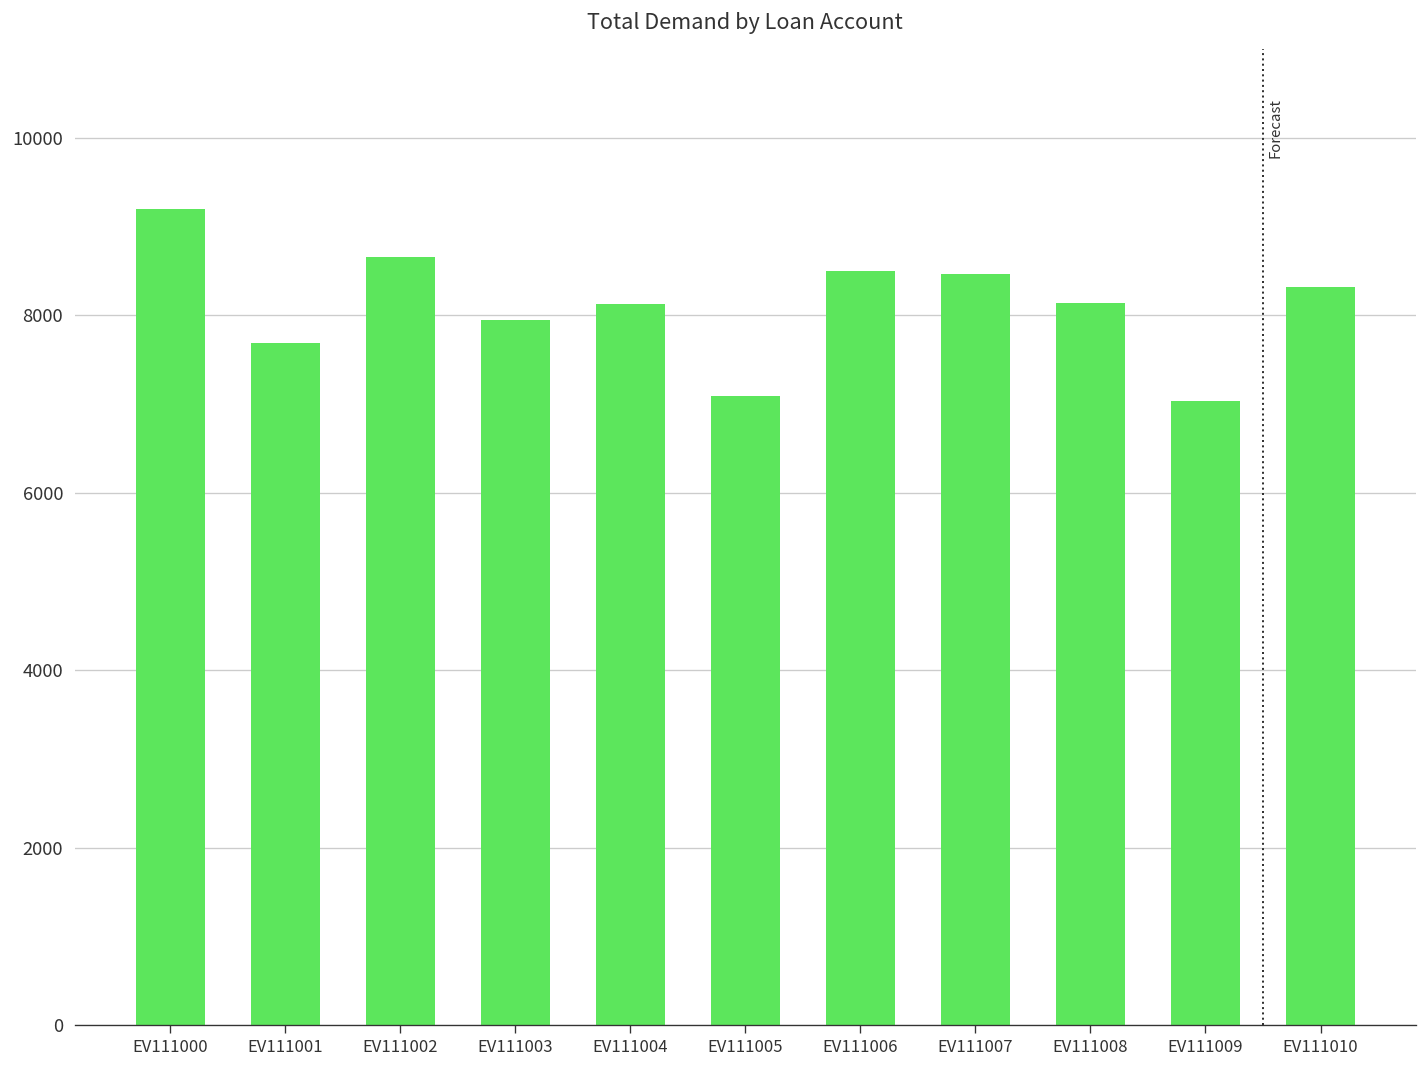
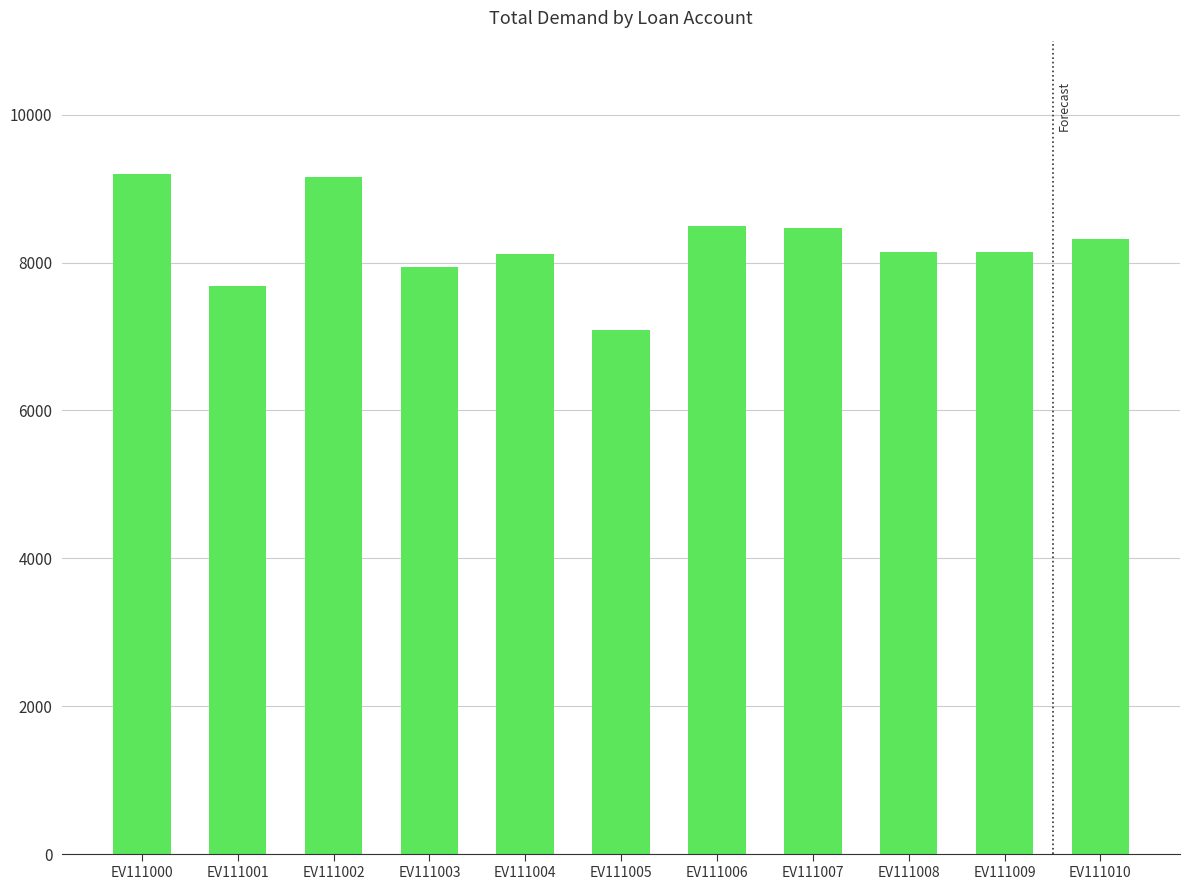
EV111002: 8700 -> 9200
EV111009: 7000 -> 8100
